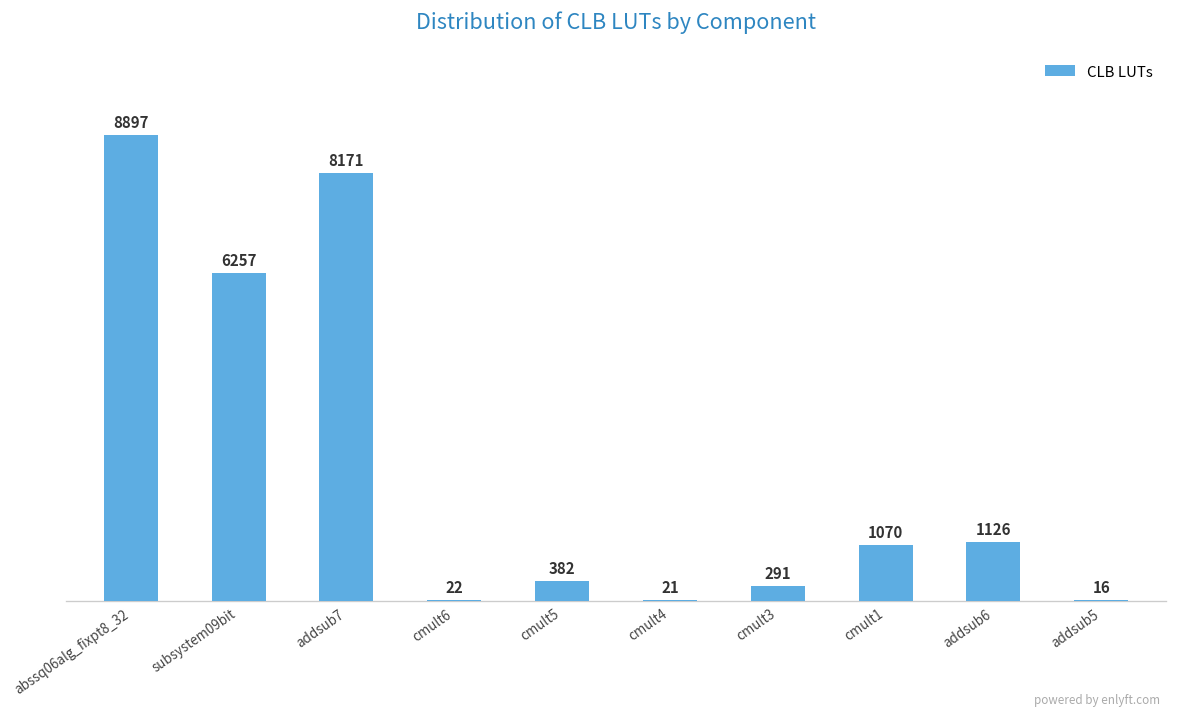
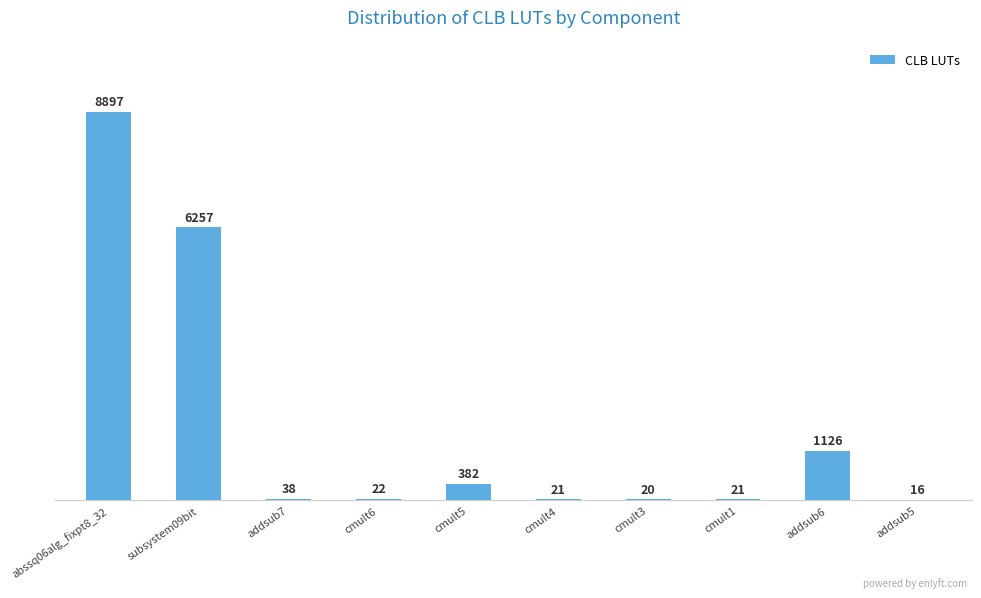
addsub7: 8171 -> 38
cmult3: 291 -> 20
cmult1: 1070 -> 21
